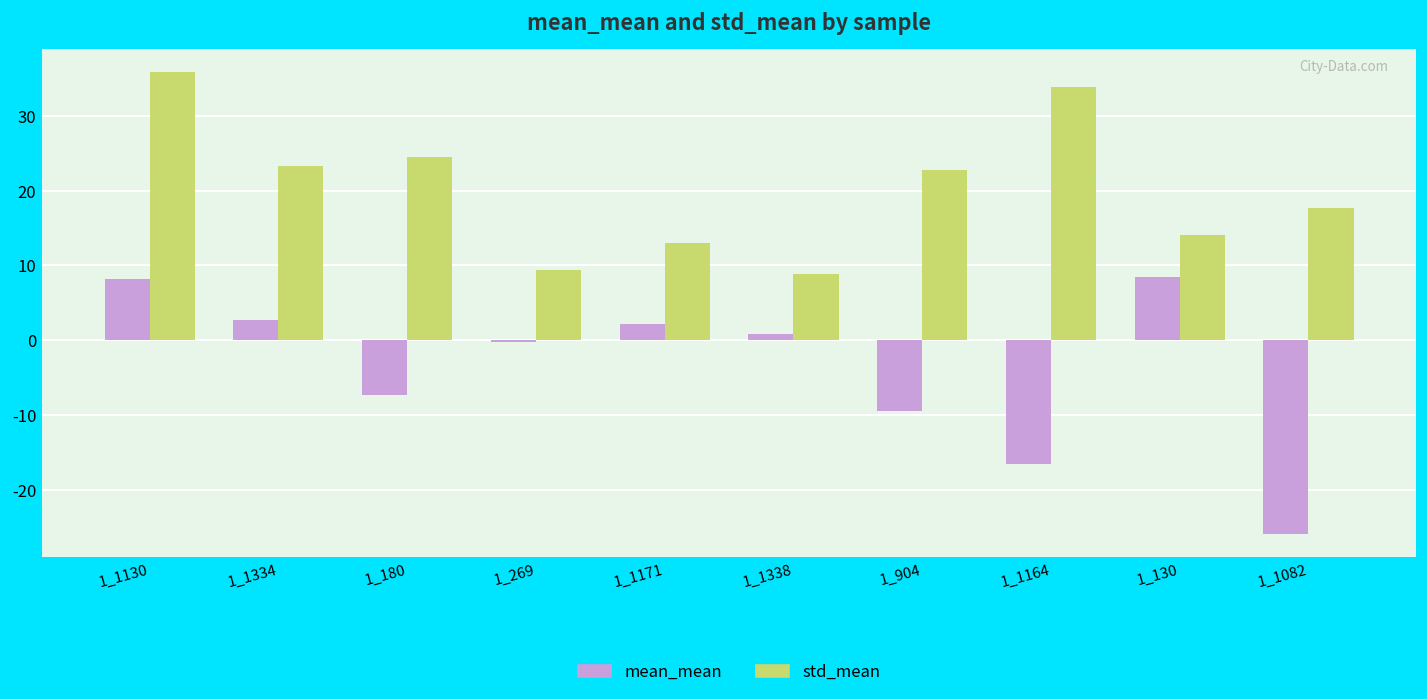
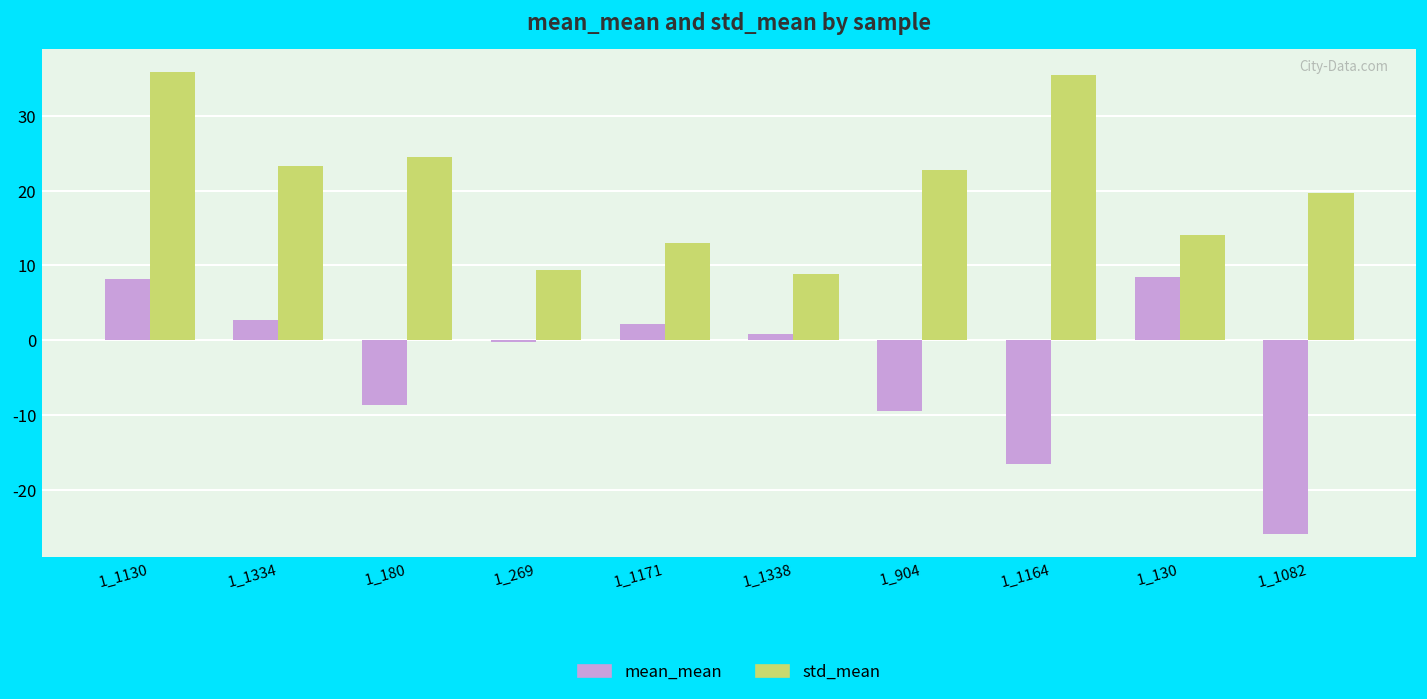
mean_mean, 1_180: -7 -> -9
std_mean, 1_1164: 34 -> 35
std_mean, 1_1082: 18 -> 20
